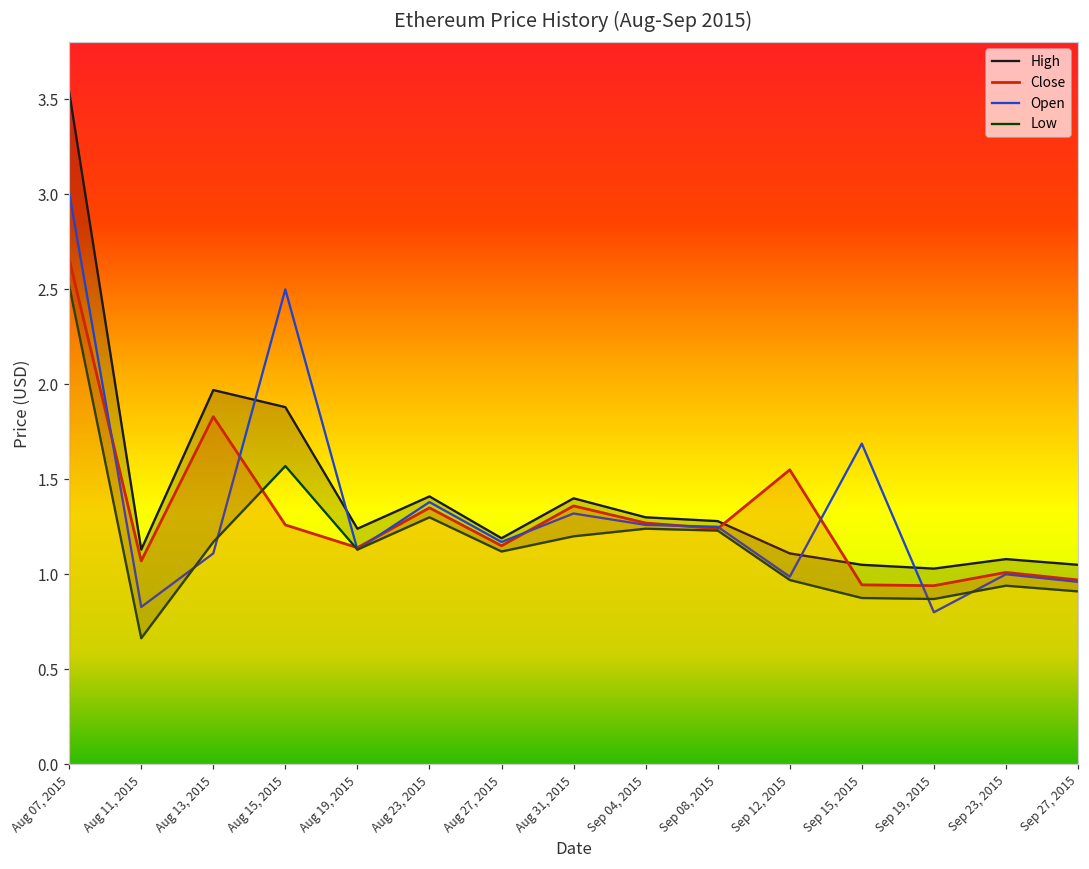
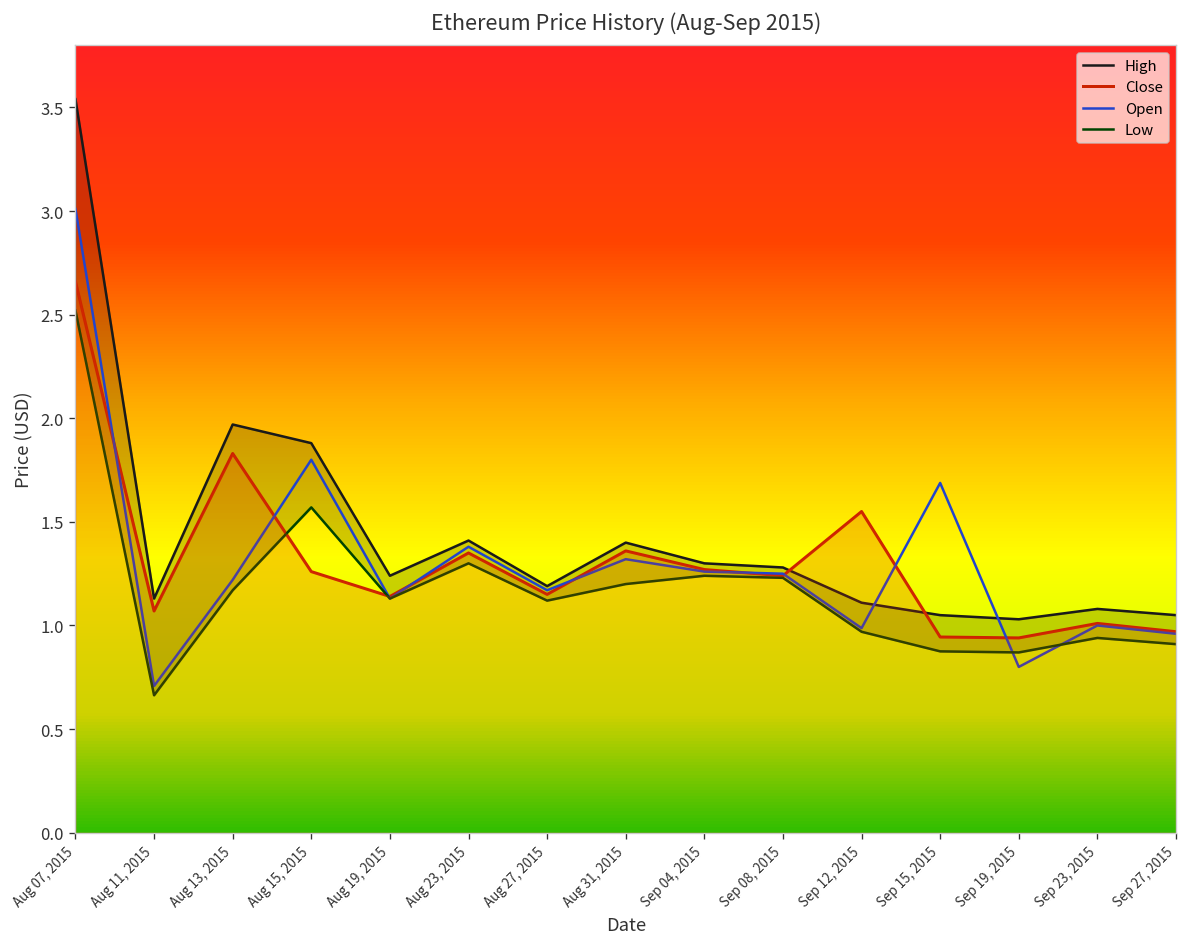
Open, Aug 11, 2015: 0.83 -> 0.71
Open, Aug 13, 2015: 1.11 -> 1.22
Open, Aug 15, 2015: 2.5 -> 1.8
